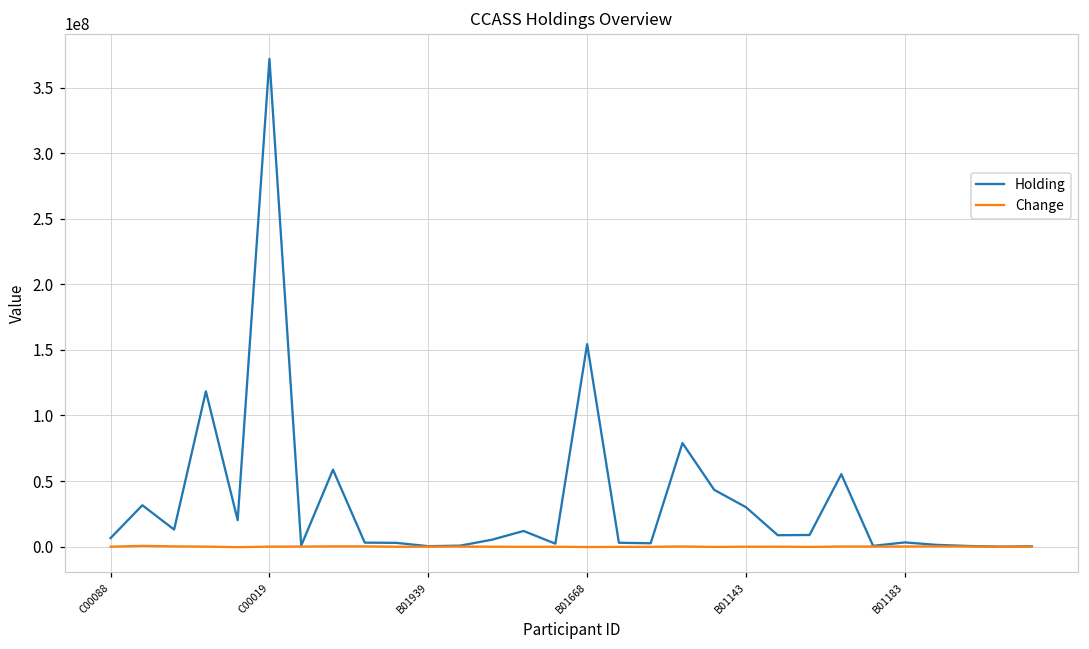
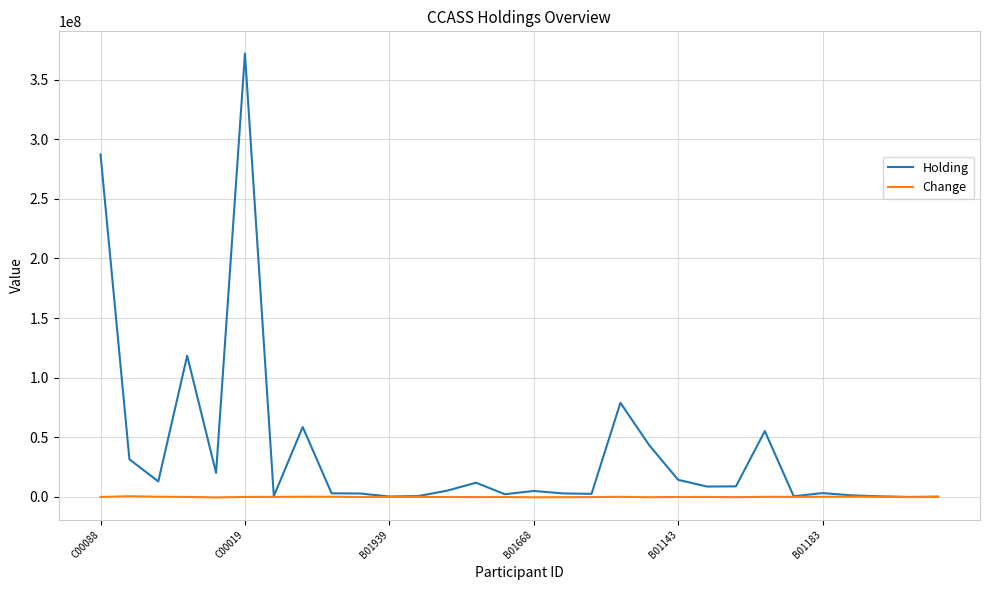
Holding, C00088: 7000000 -> 287000000
Holding, B01668: 154000000 -> 5000000
Holding, B01143: 30000000 -> 14000000
